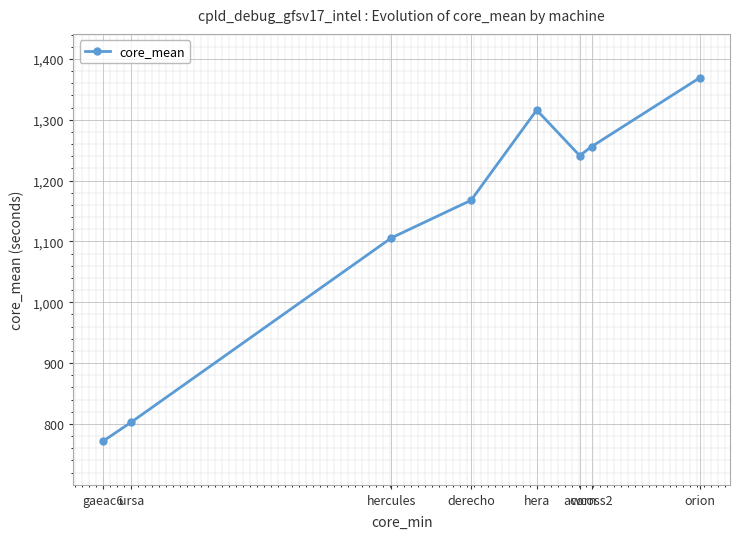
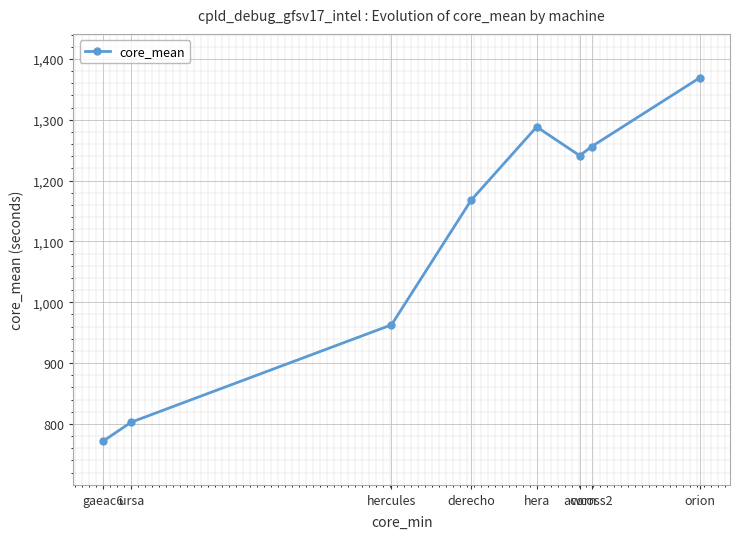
hercules: 1,110 -> 960
hera: 1,320 -> 1,290
